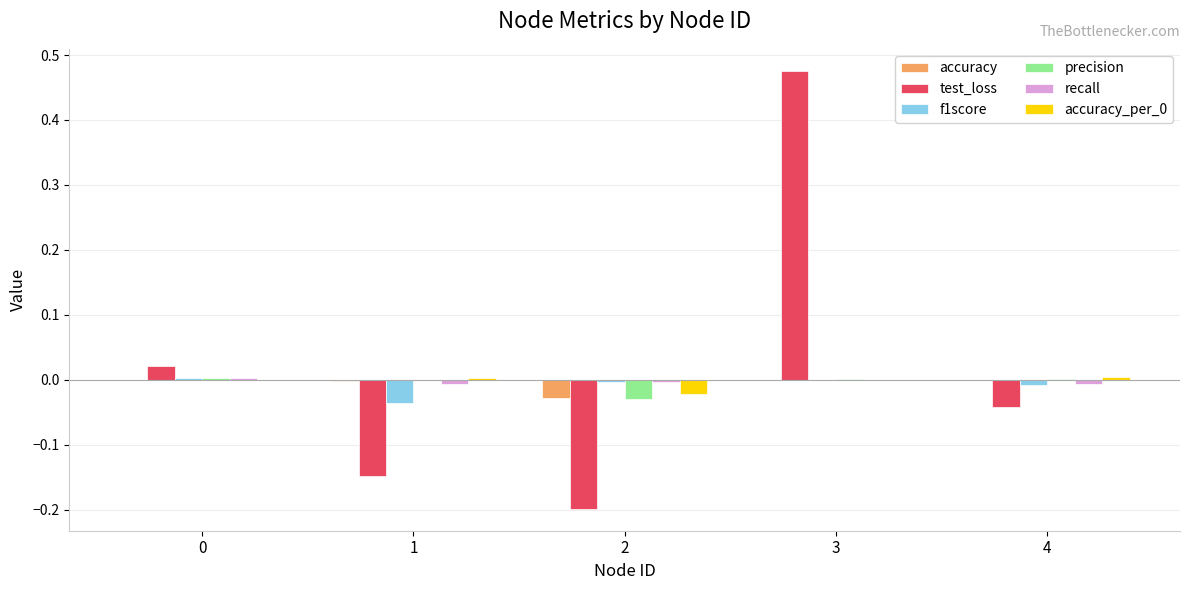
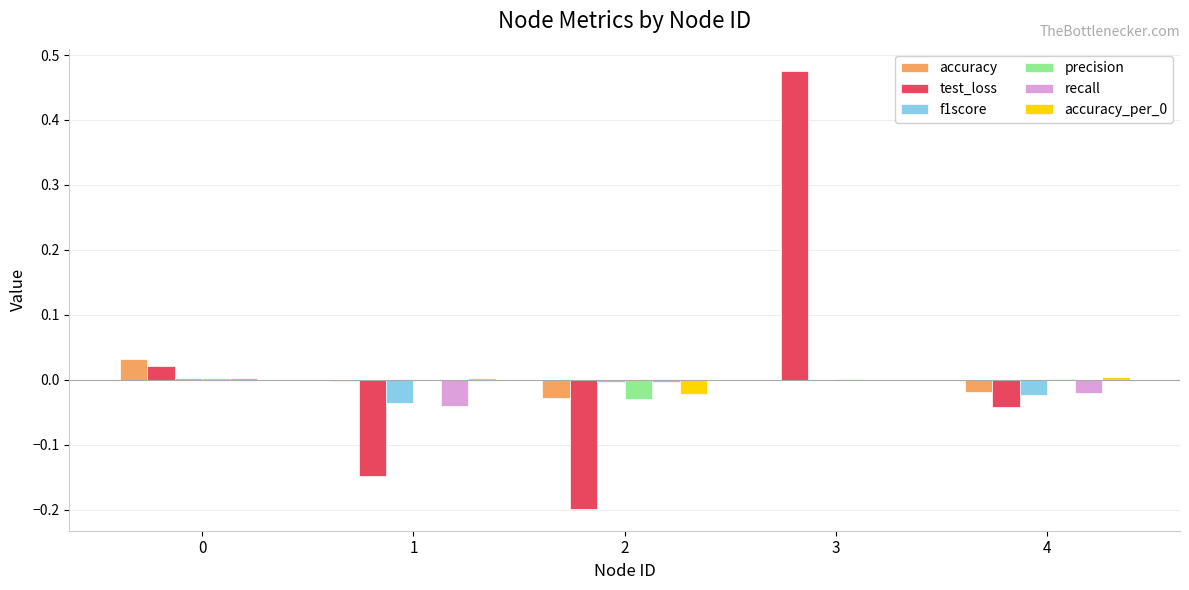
accuracy, 0: 0.00 -> 0.03
recall, 1: -0.01 -> -0.04
accuracy, 4: 0.00 -> -0.02
f1score, 4: -0.01 -> -0.02
recall, 4: -0.01 -> -0.02
